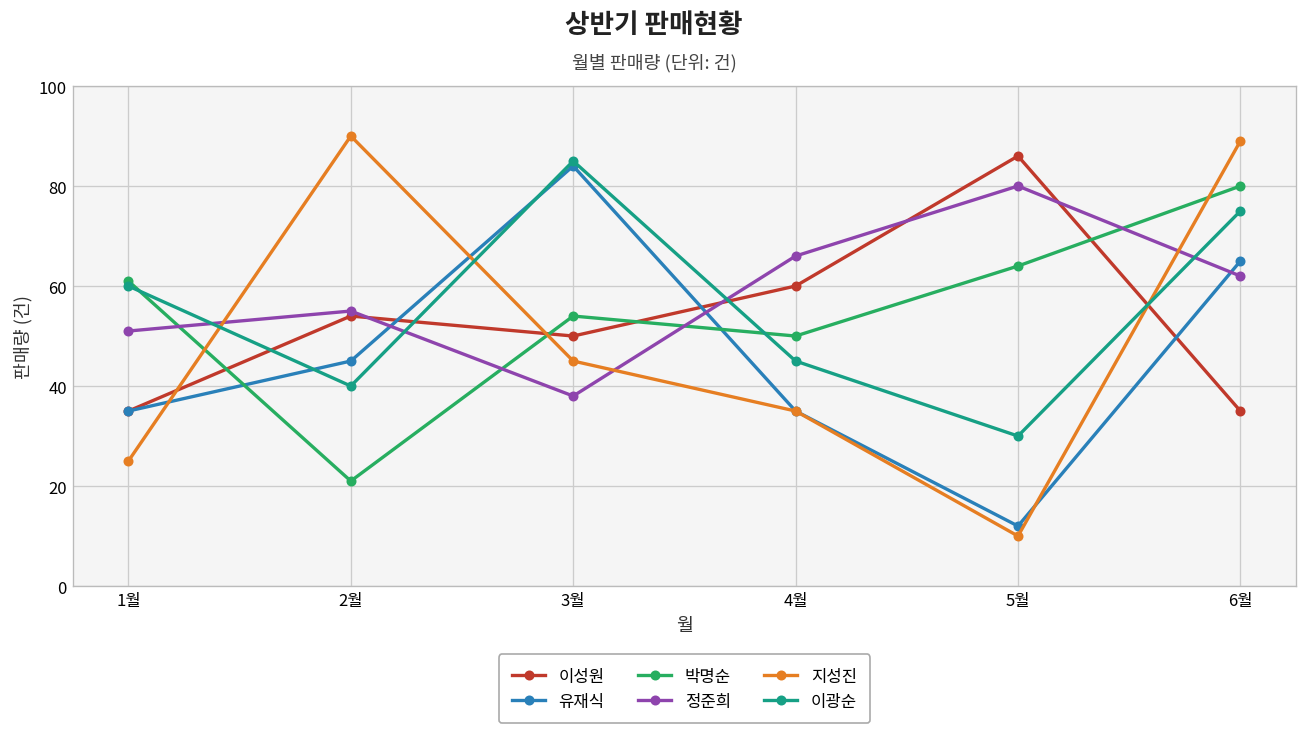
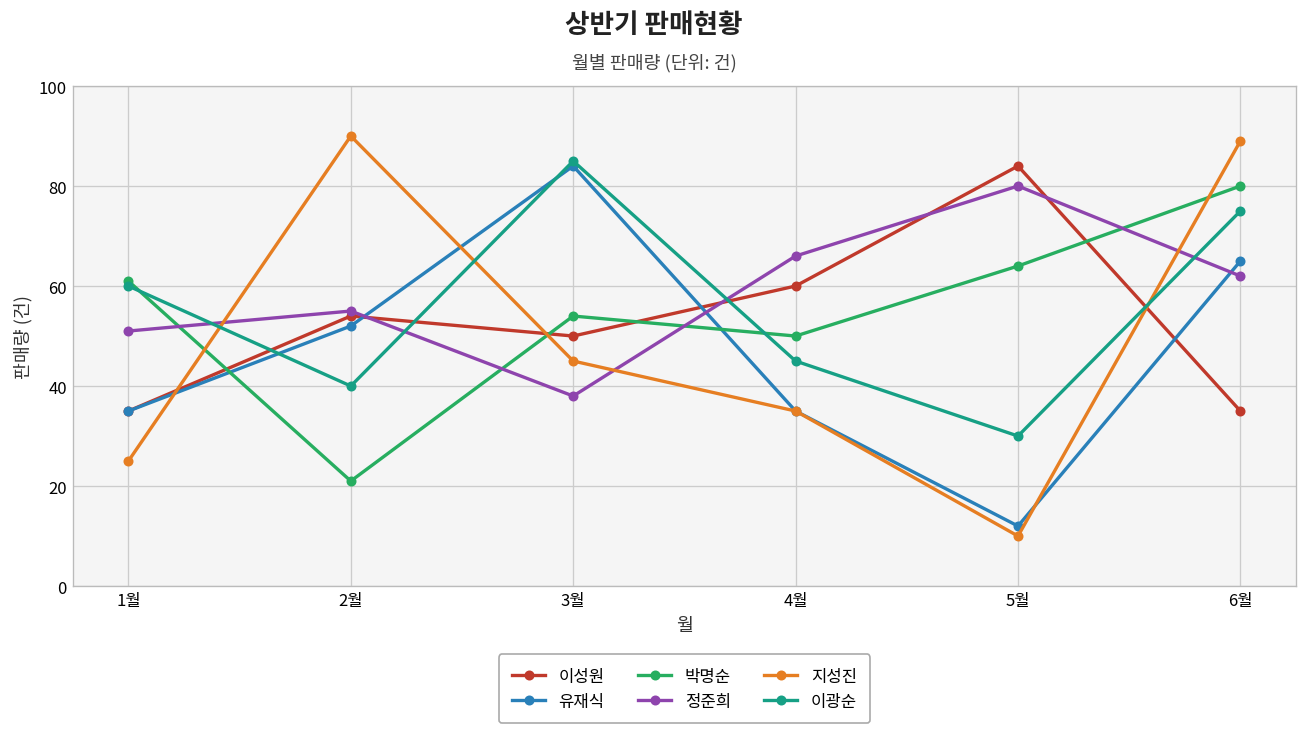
유재식, 2월: 45 -> 52
이성원, 5월: 86 -> 84
